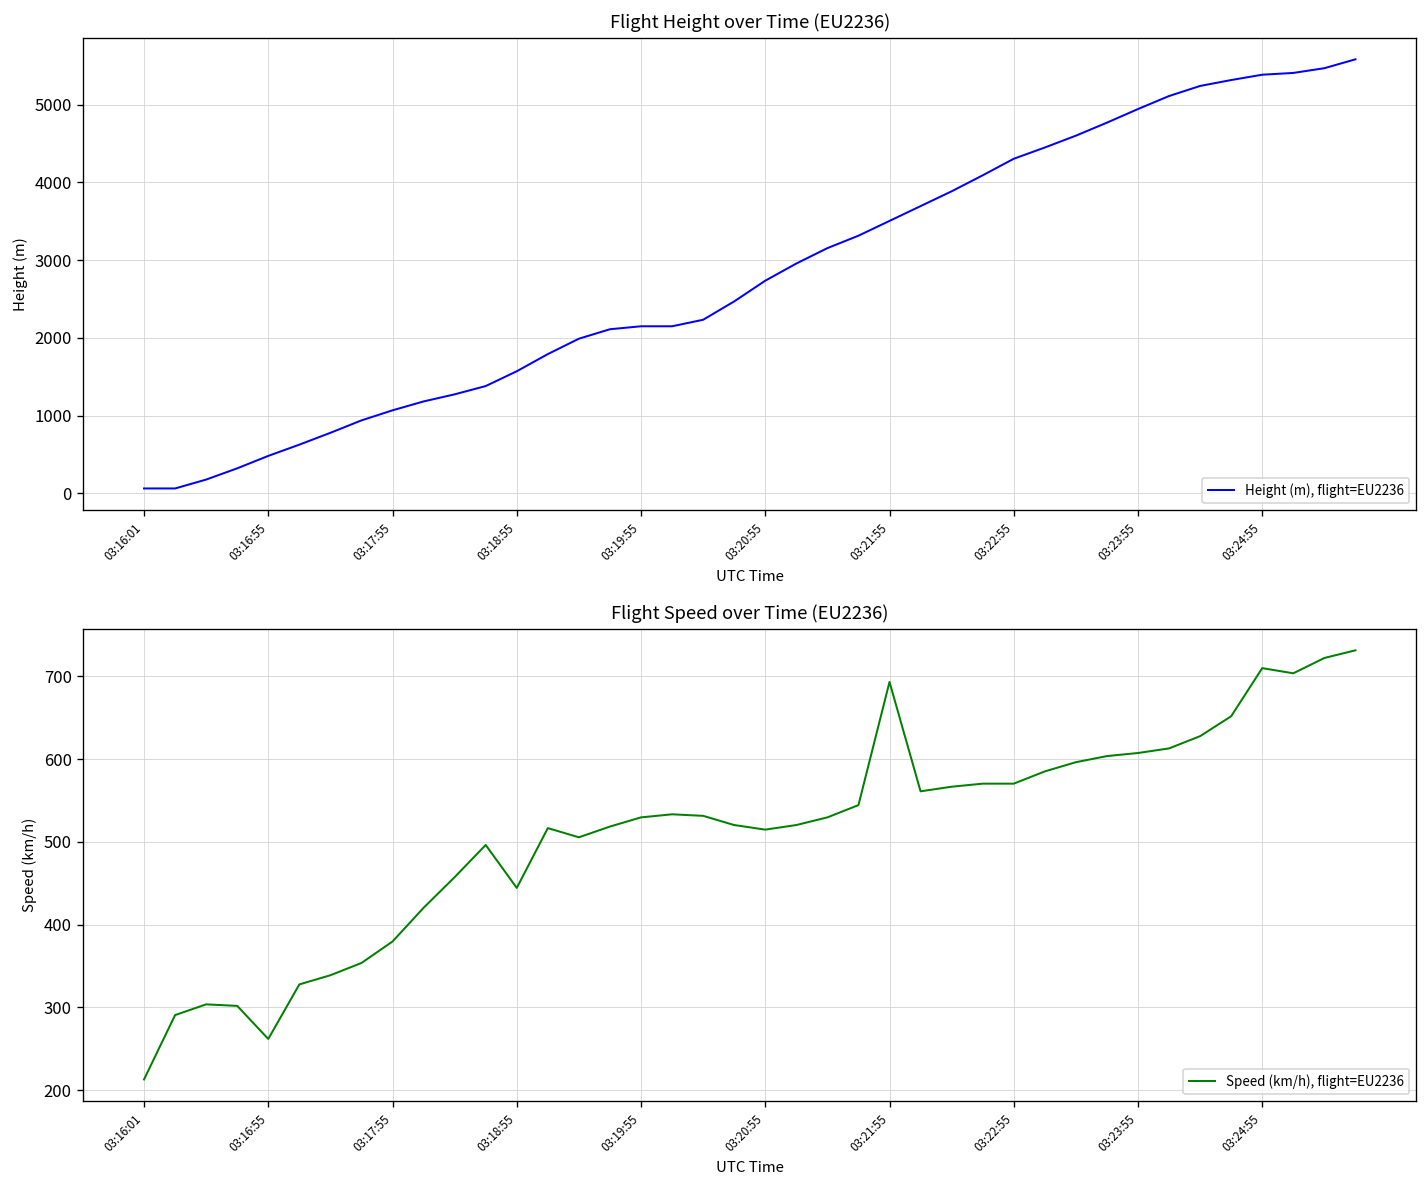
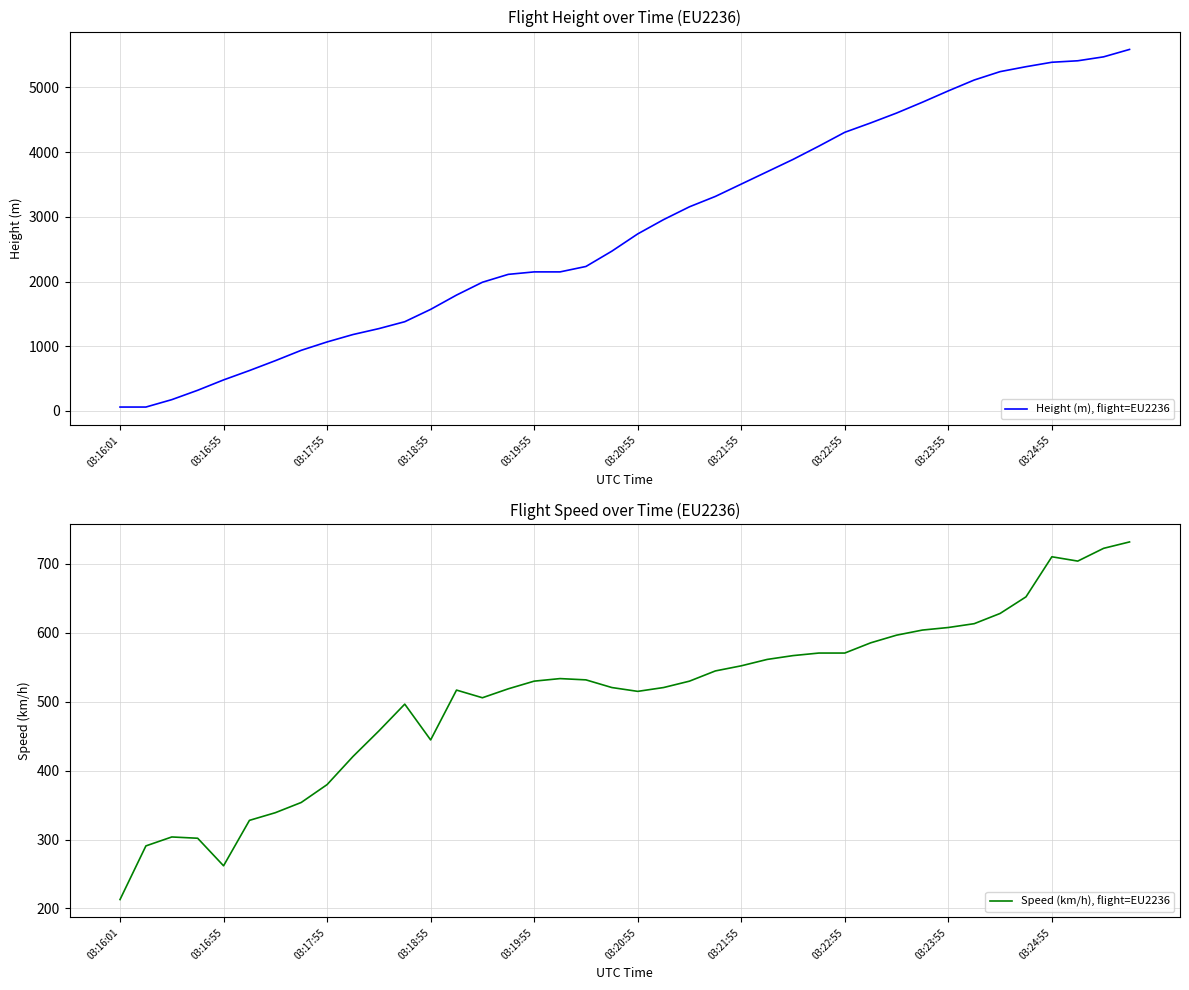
Flight Speed over Time (EU2236), 03:21:55: 690 -> 550
